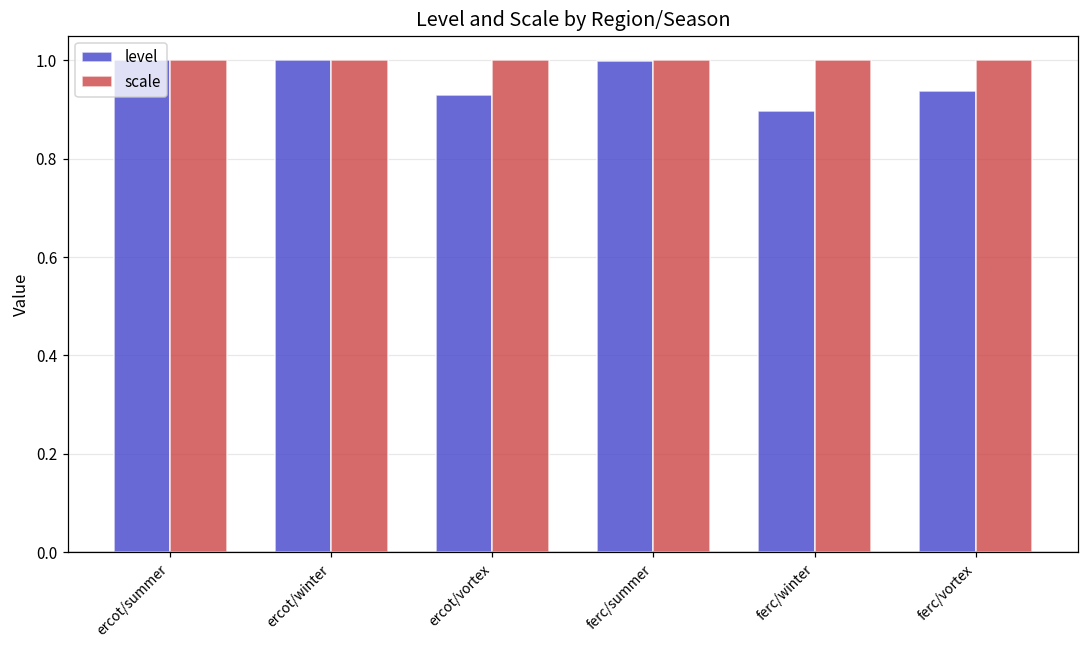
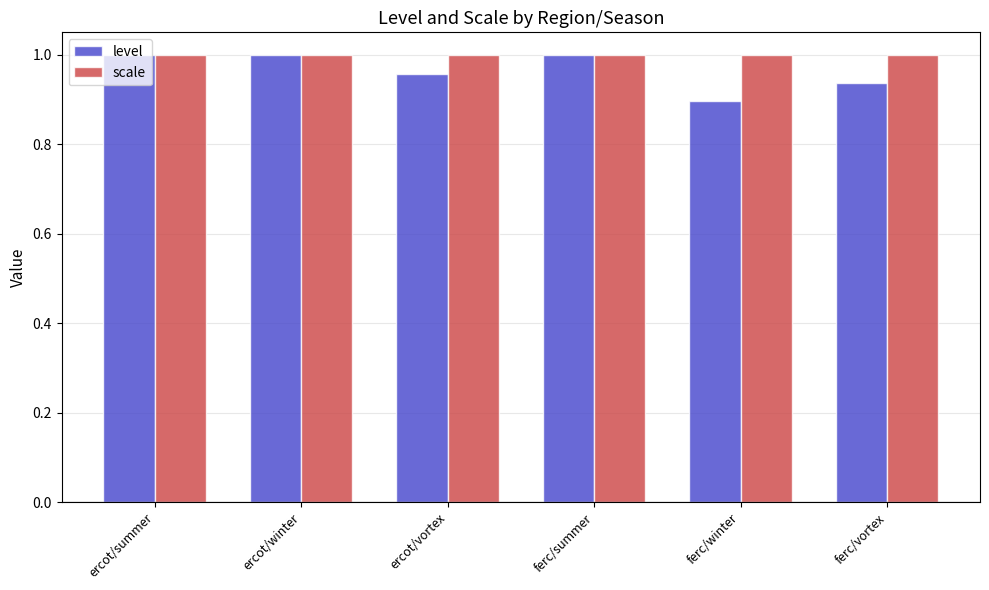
level, ercot/vortex: 0.93 -> 0.96
